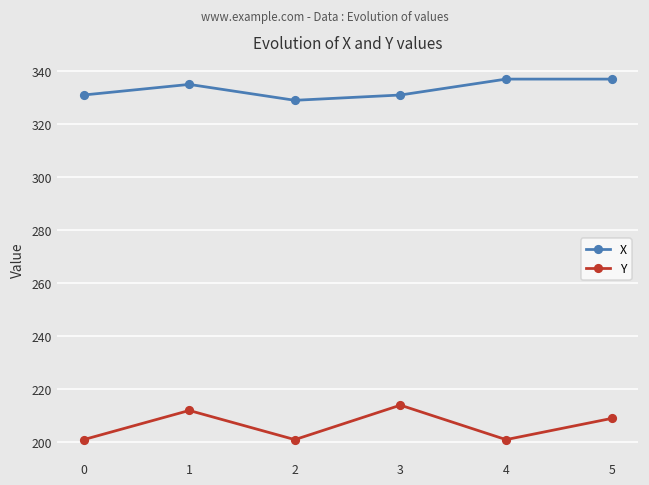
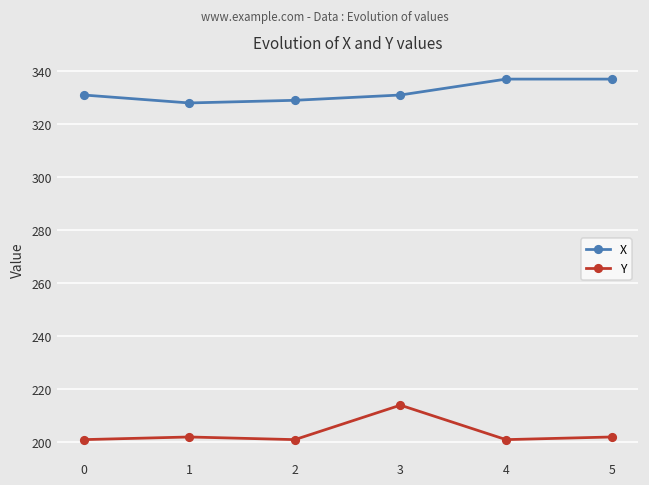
X, 1: 335 -> 328
Y, 1: 212 -> 202
Y, 5: 209 -> 202
